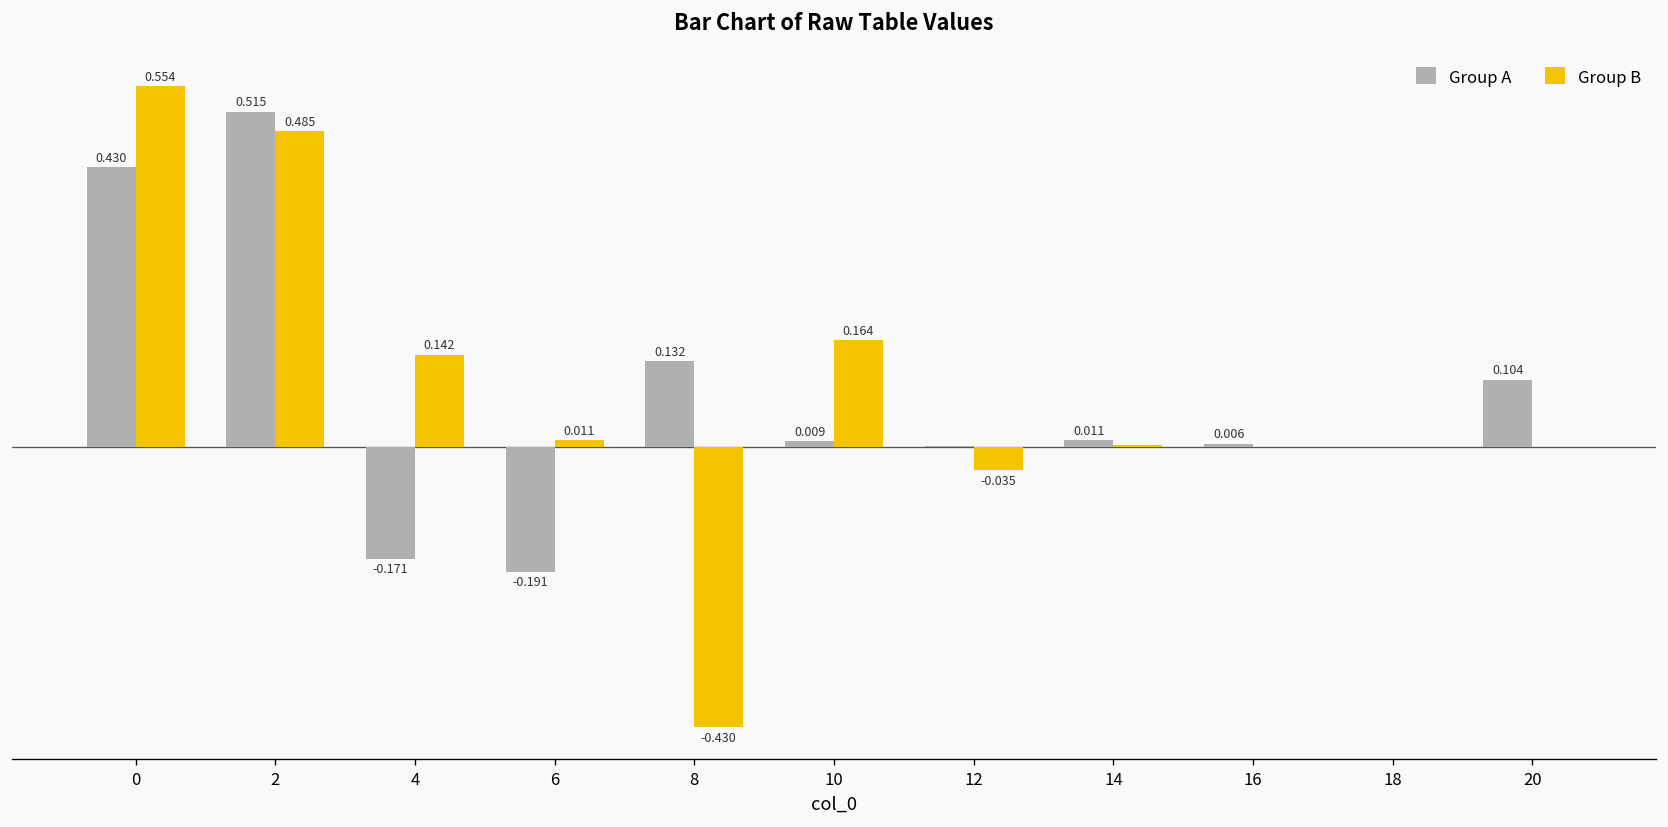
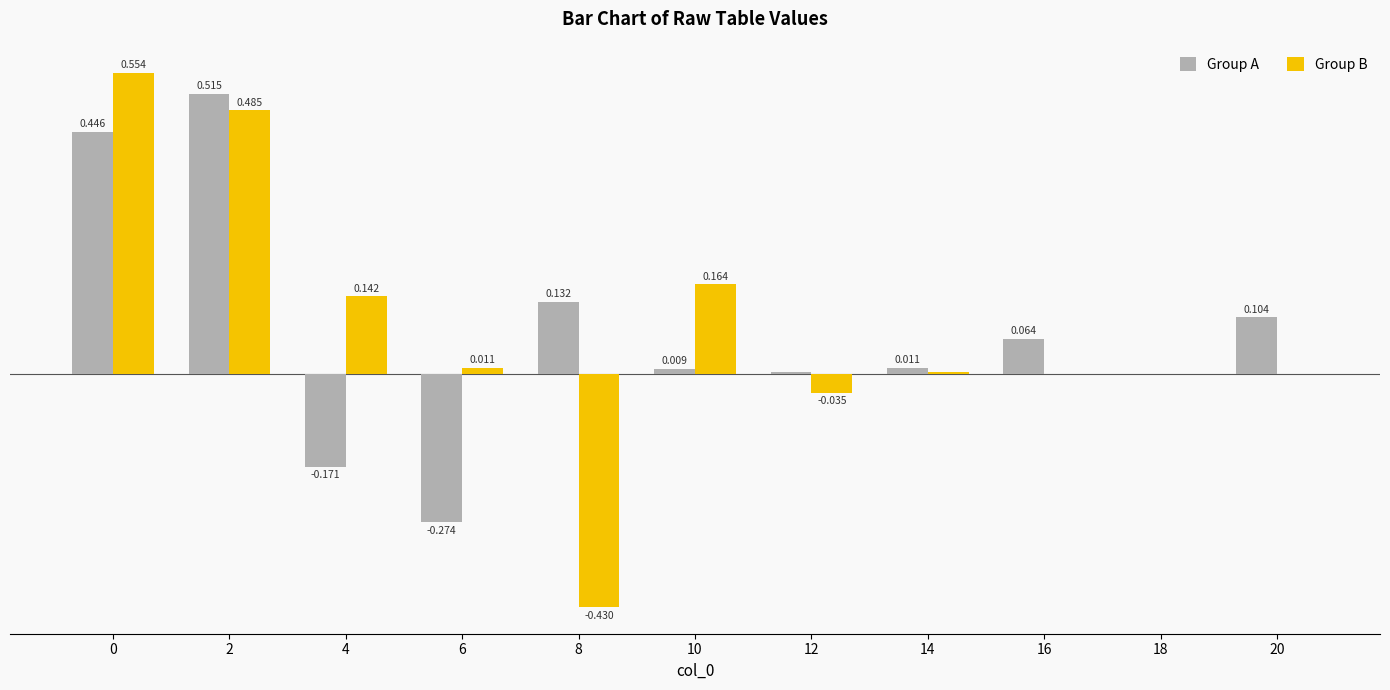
Group A, 0: 0.430 -> 0.446
Group A, 6: -0.191 -> -0.274
Group A, 16: 0.006 -> 0.064
